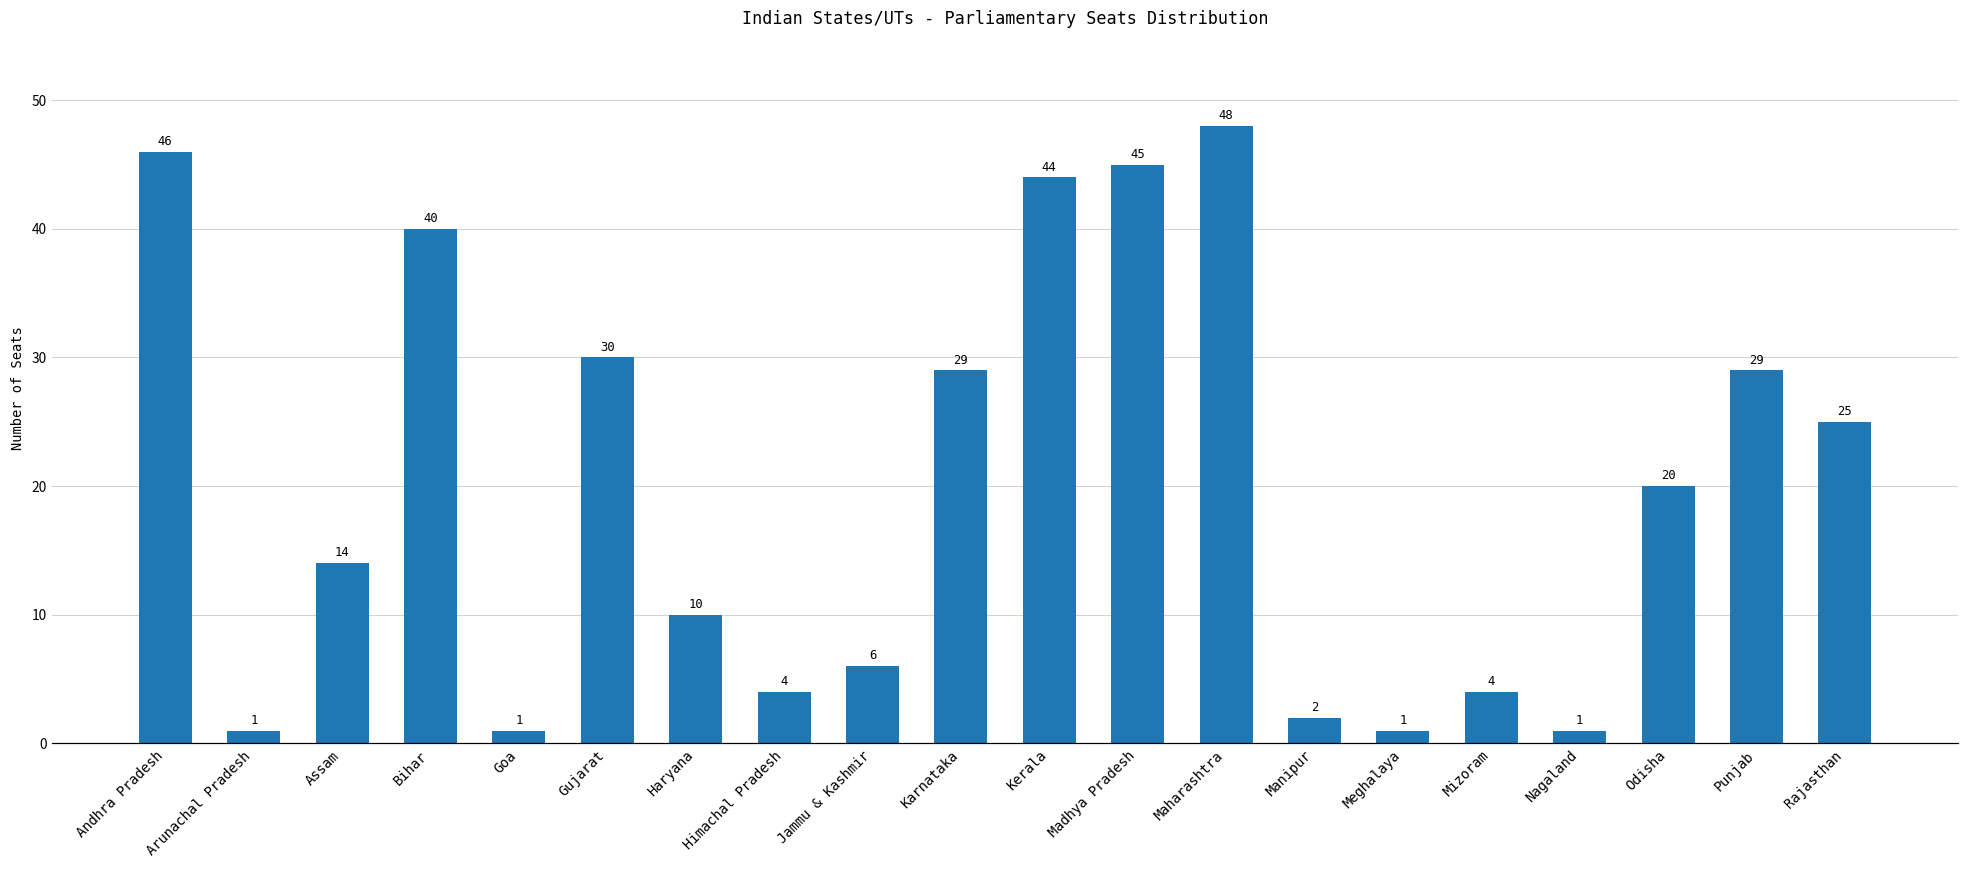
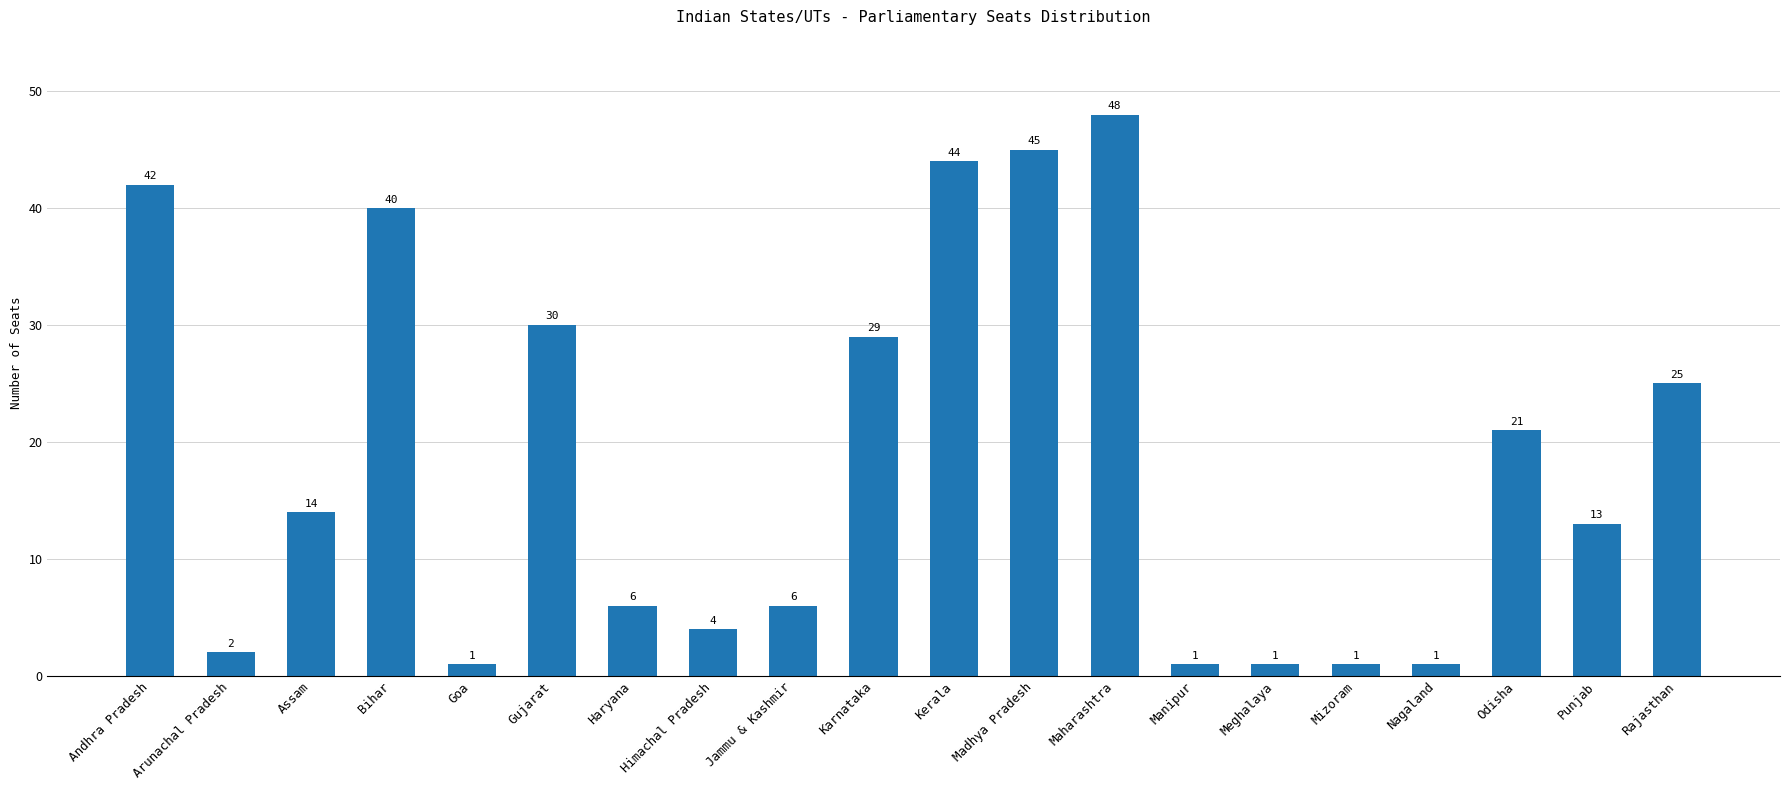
Andhra Pradesh: 46 -> 42
Arunachal Pradesh: 1 -> 2
Haryana: 10 -> 6
Manipur: 2 -> 1
Mizoram: 4 -> 1
Odisha: 20 -> 21
Punjab: 29 -> 13
